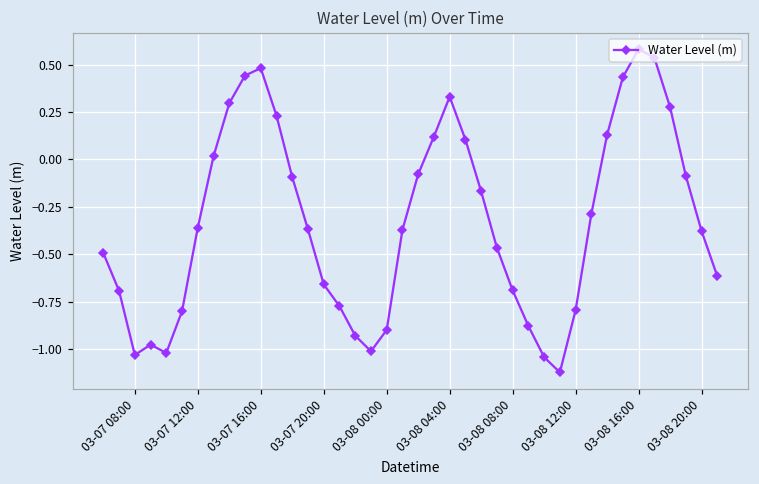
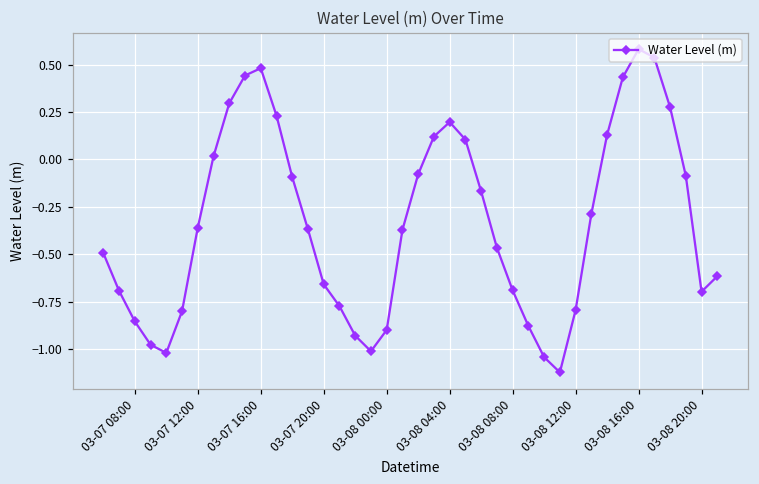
03-07 08:00: -1.03 -> -0.85
03-08 04:00: 0.33 -> 0.20
03-08 20:00: -0.38 -> -0.70
